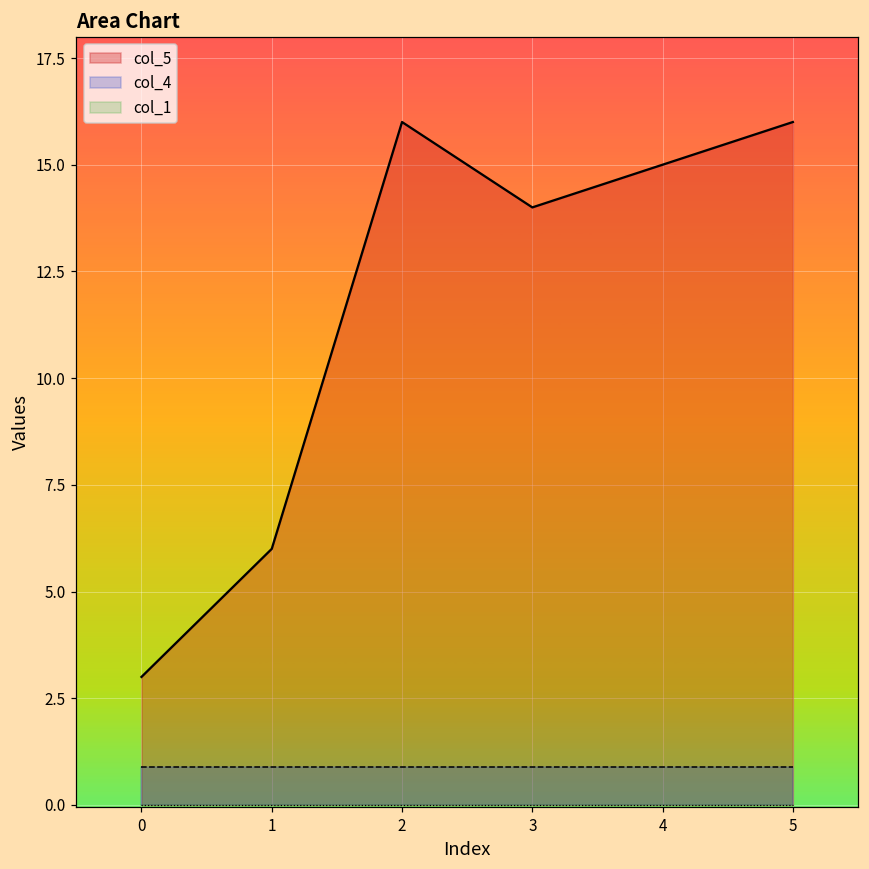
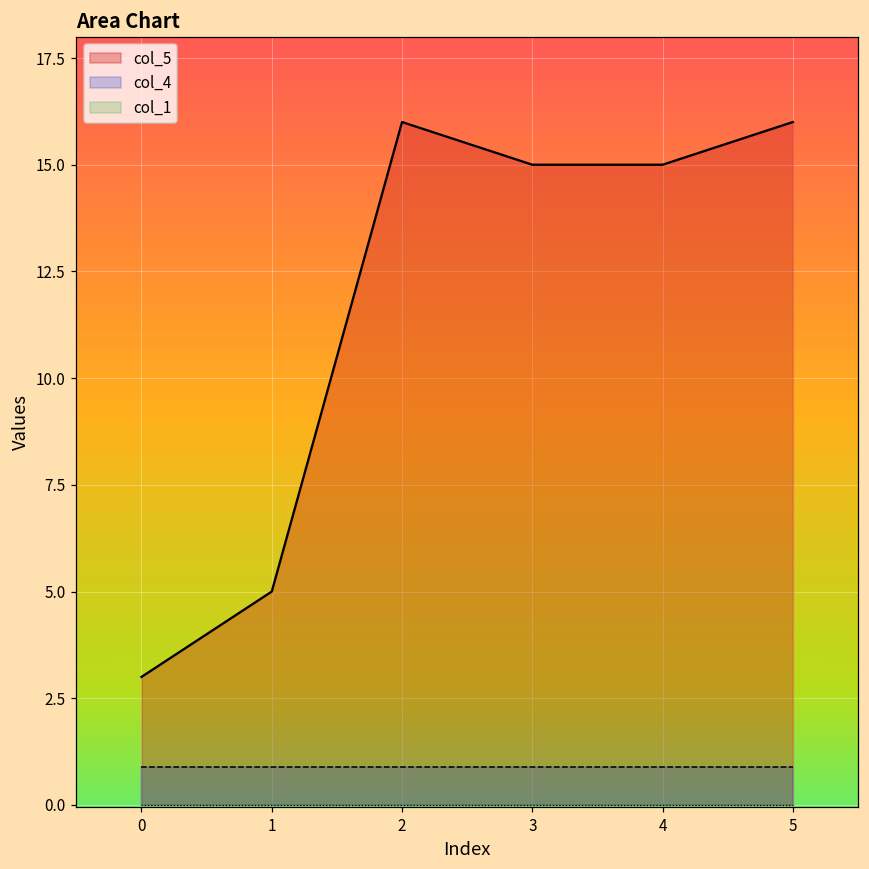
col_5, 1: 6 -> 5
col_5, 3: 14 -> 15
